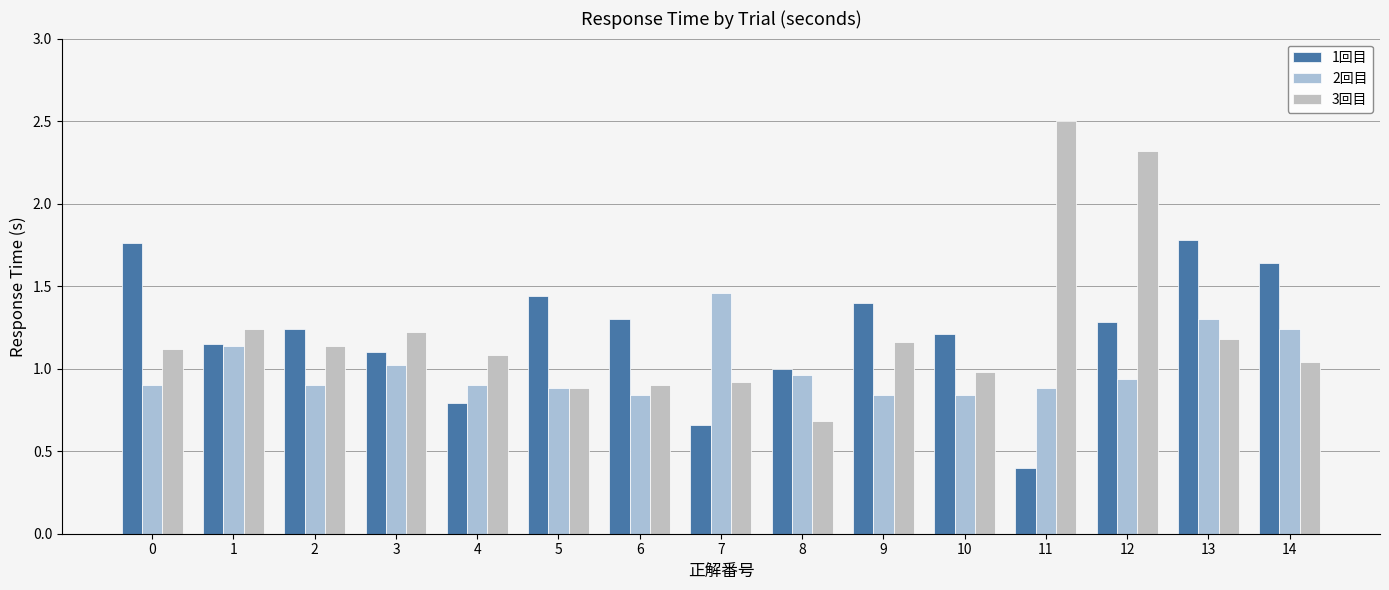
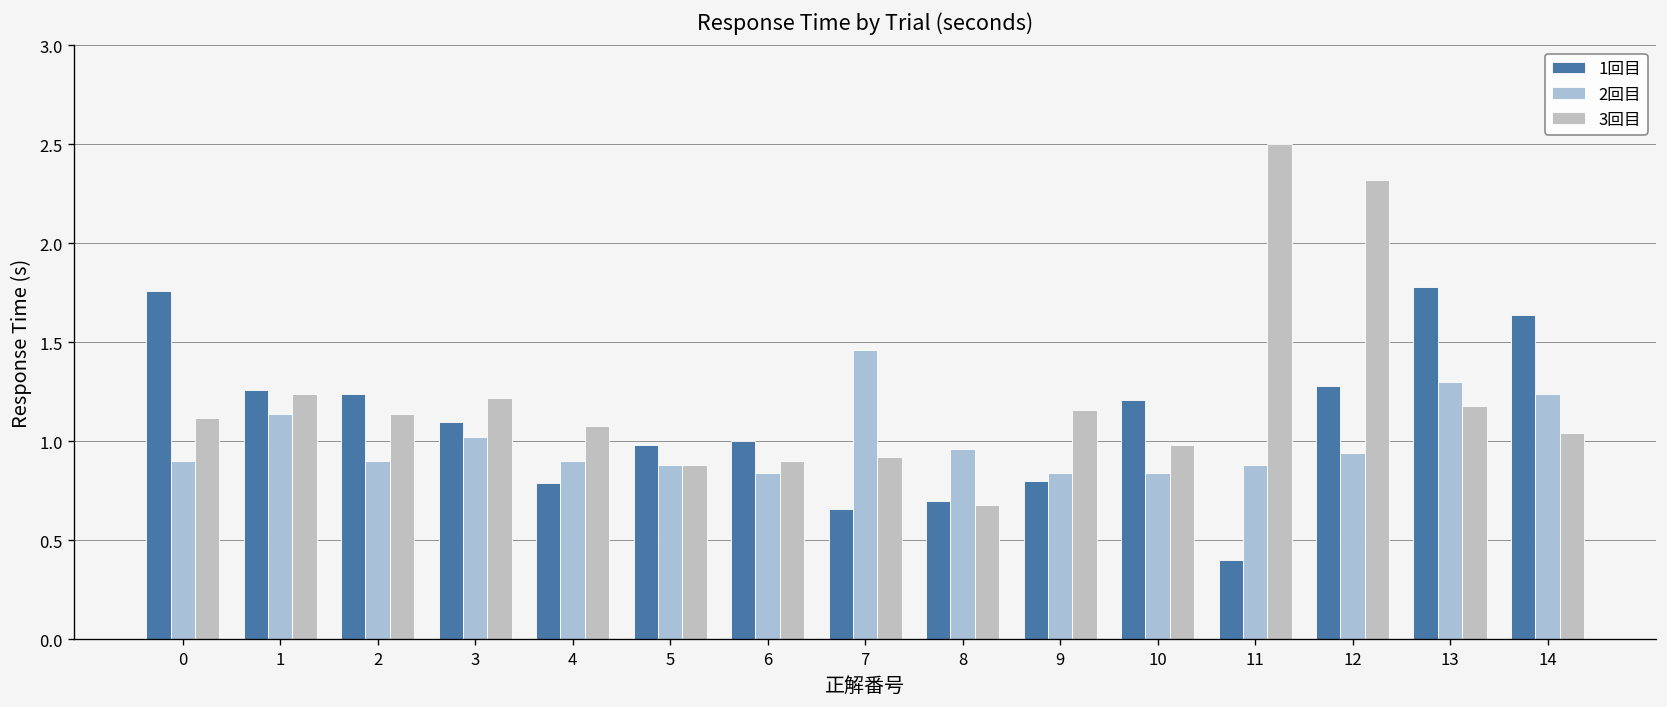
1回目, 1: 1.15 -> 1.26
1回目, 5: 1.44 -> 0.98
1回目, 6: 1.3 -> 1.0
1回目, 8: 1.0 -> 0.7
1回目, 9: 1.4 -> 0.8
